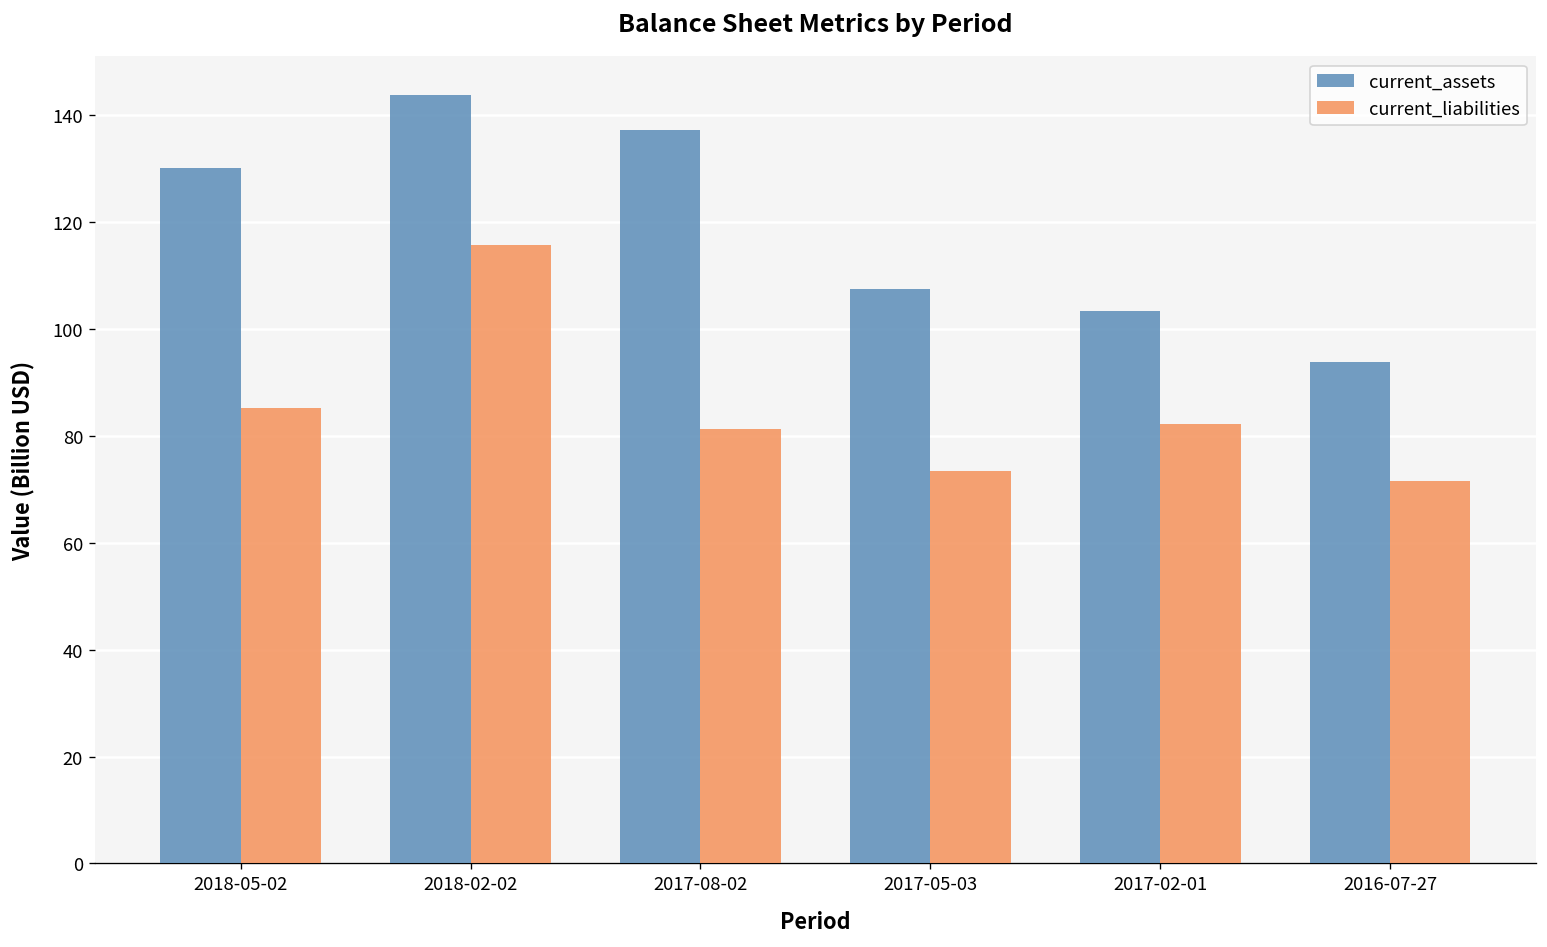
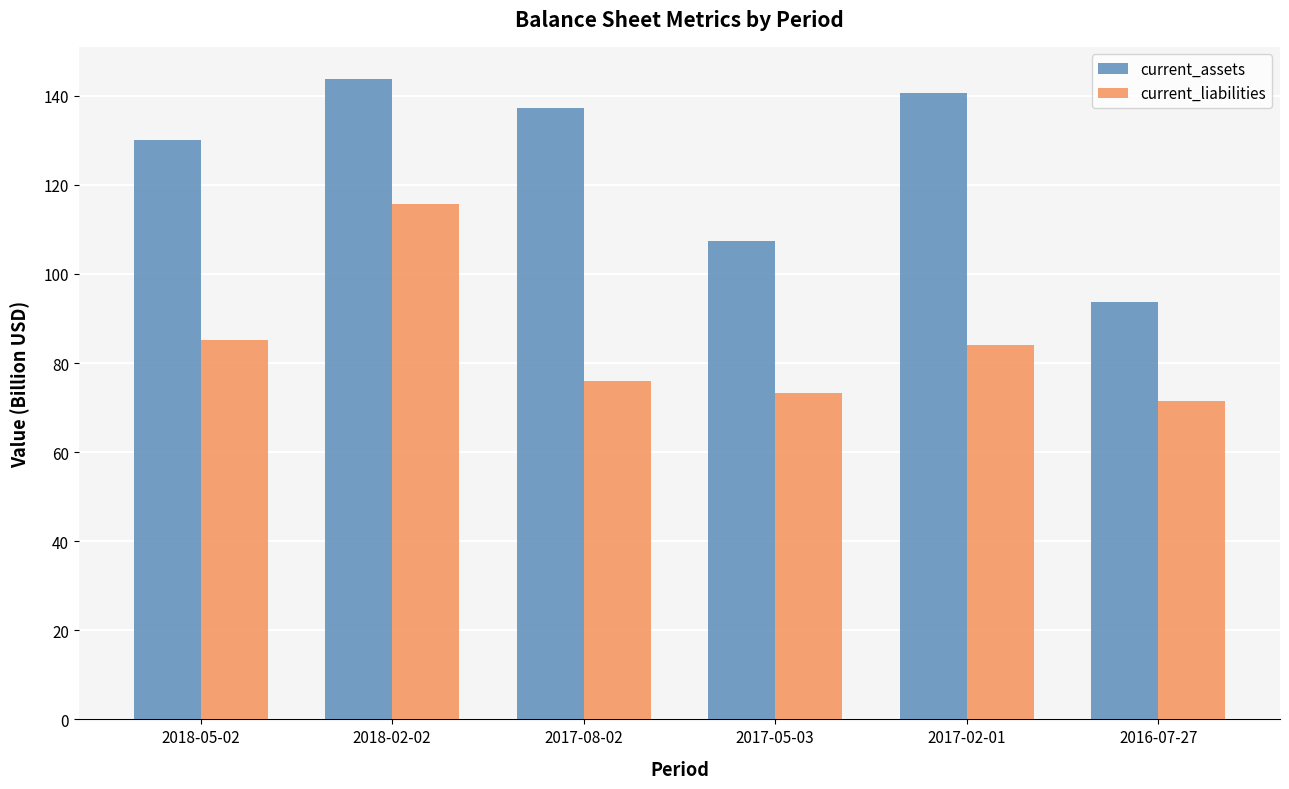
current_liabilities, 2017-08-02: 81 -> 76
current_assets, 2017-02-01: 103 -> 141
current_liabilities, 2017-02-01: 82 -> 84
